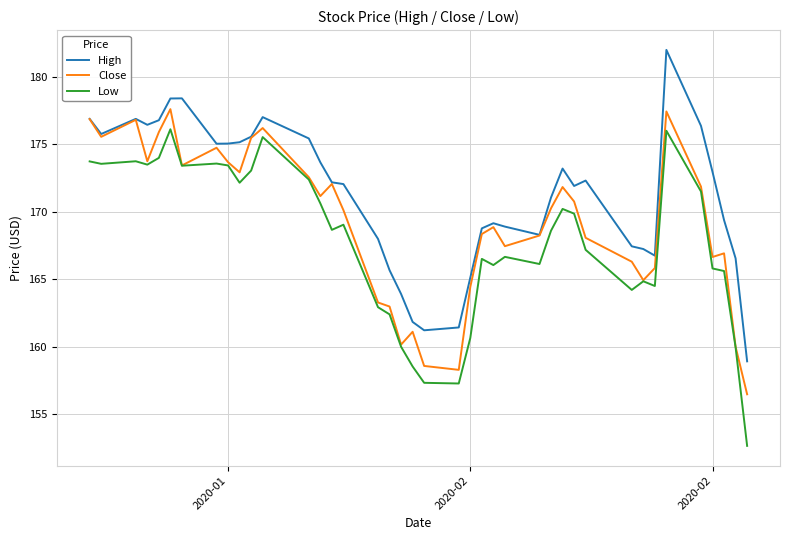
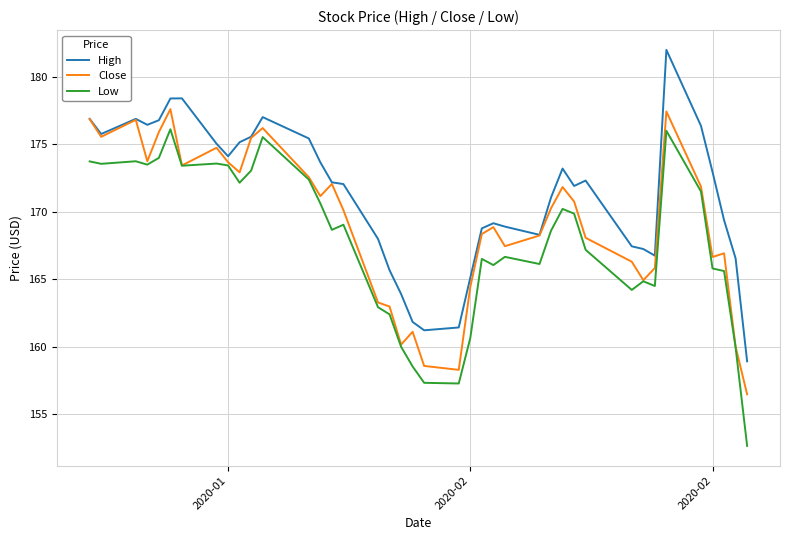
High, 2020-01: 175.1 -> 174.1
